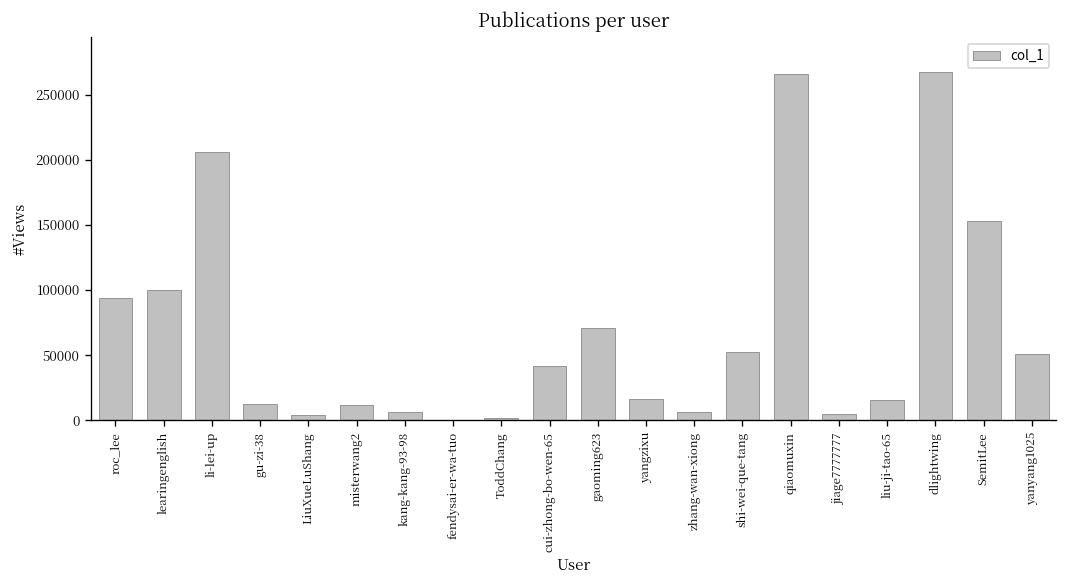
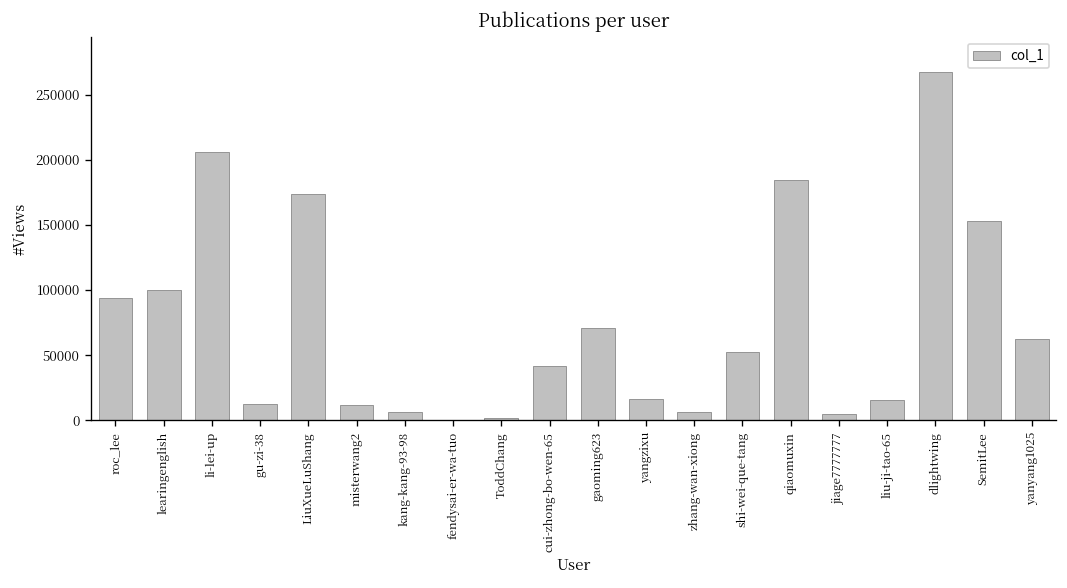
LiuXueLuShang: 4000 -> 173000
qiaomuxin: 266000 -> 184000
yanyang1025: 51000 -> 62000
